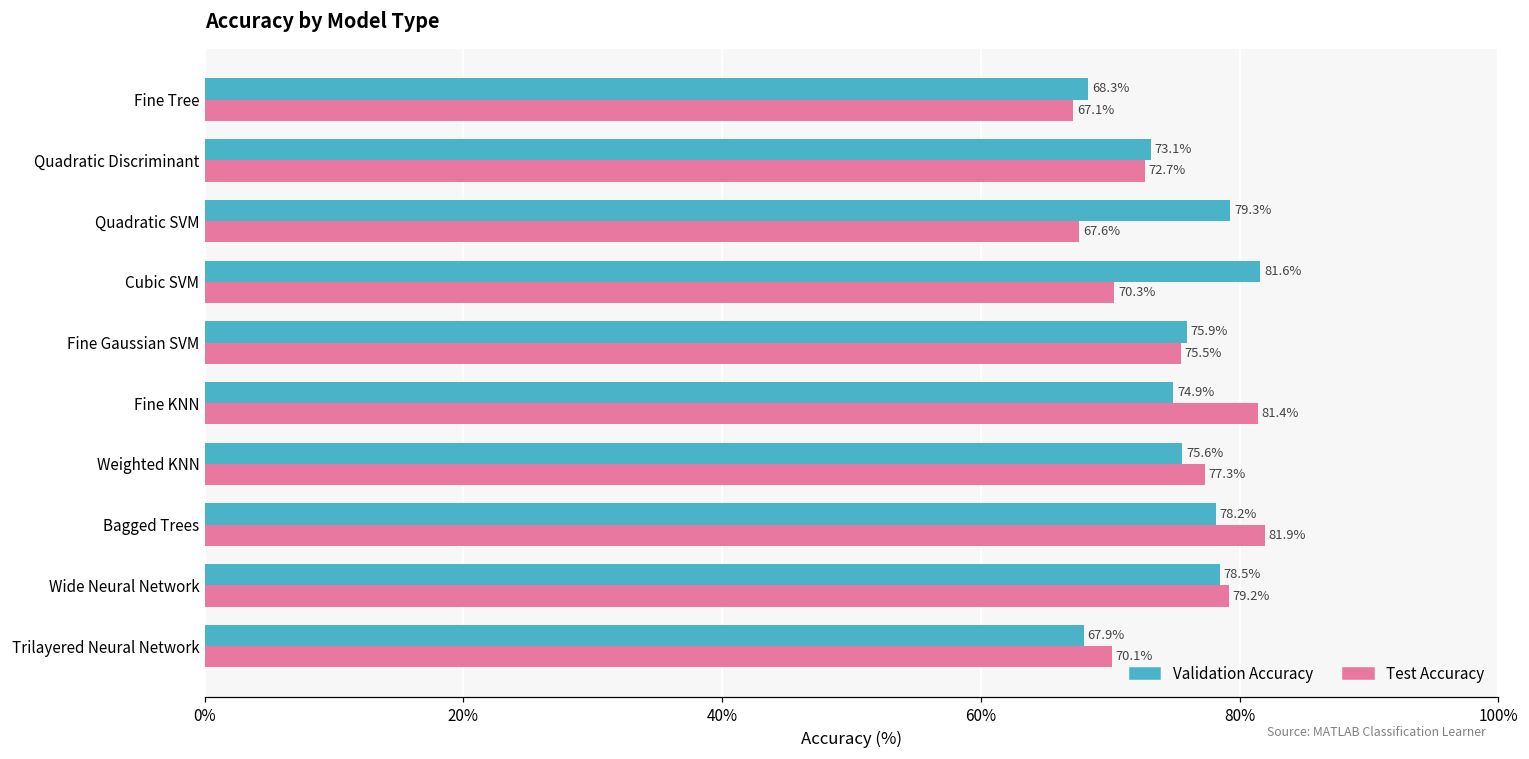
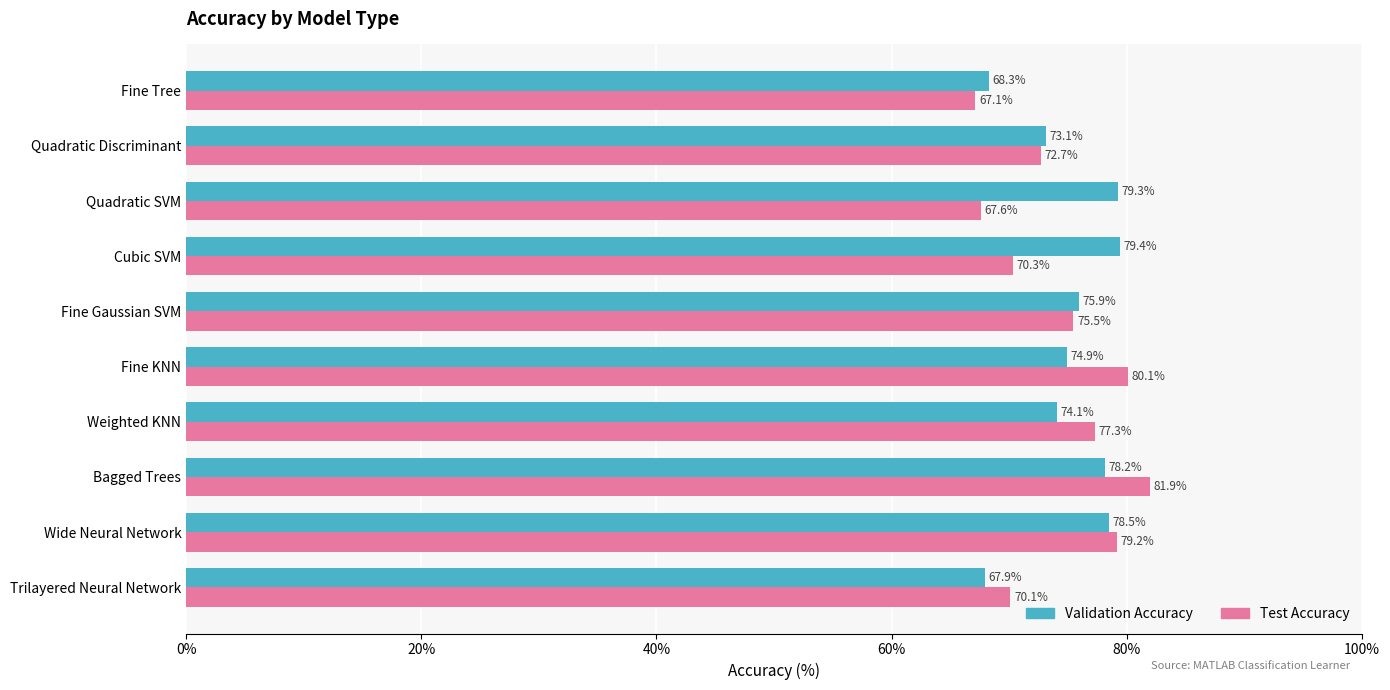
Validation Accuracy, Cubic SVM: 81.6% -> 79.4%
Test Accuracy, Fine KNN: 81.4% -> 80.1%
Validation Accuracy, Weighted KNN: 75.6% -> 74.1%
